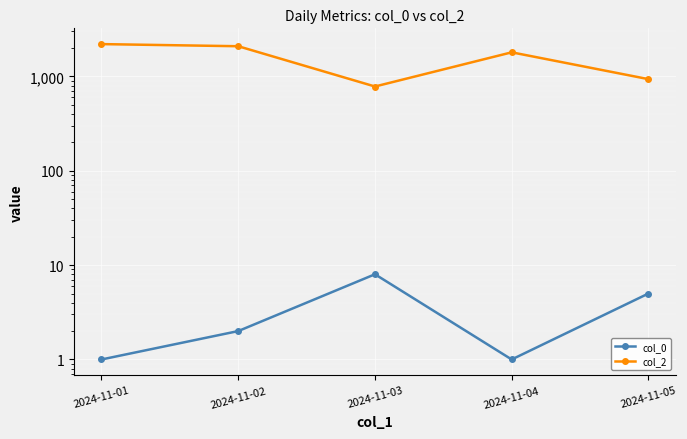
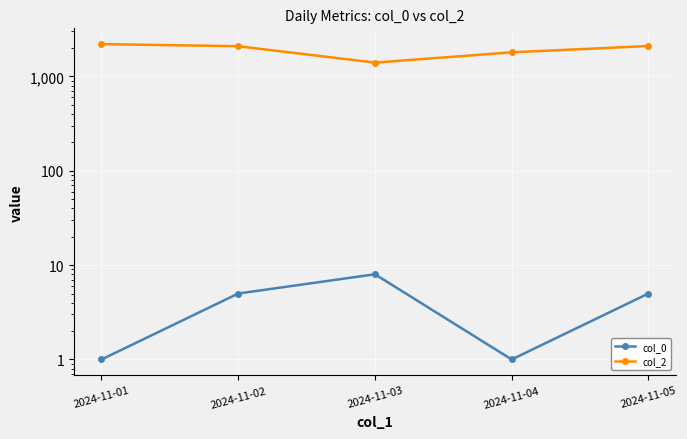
col_0, 2024-11-02: 2 -> 5
col_2, 2024-11-03: 800 -> 1,400
col_2, 2024-11-05: 900 -> 2,100
